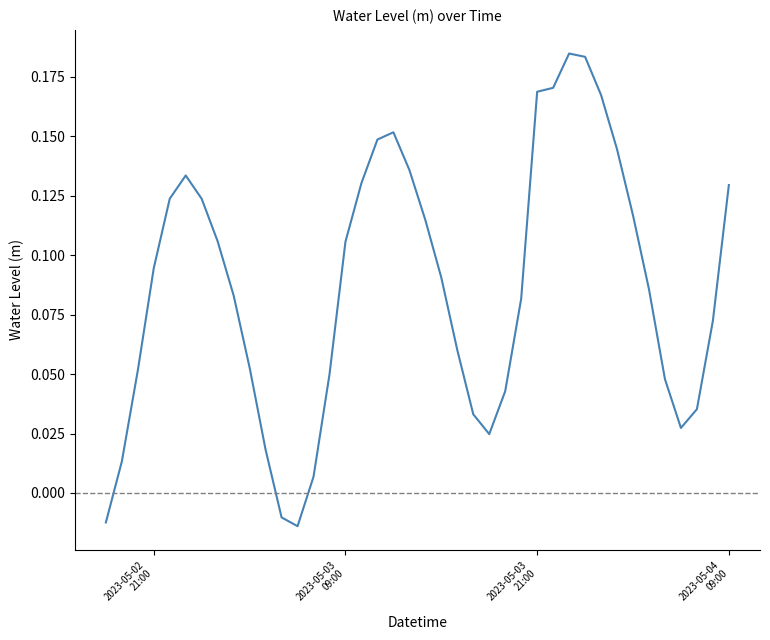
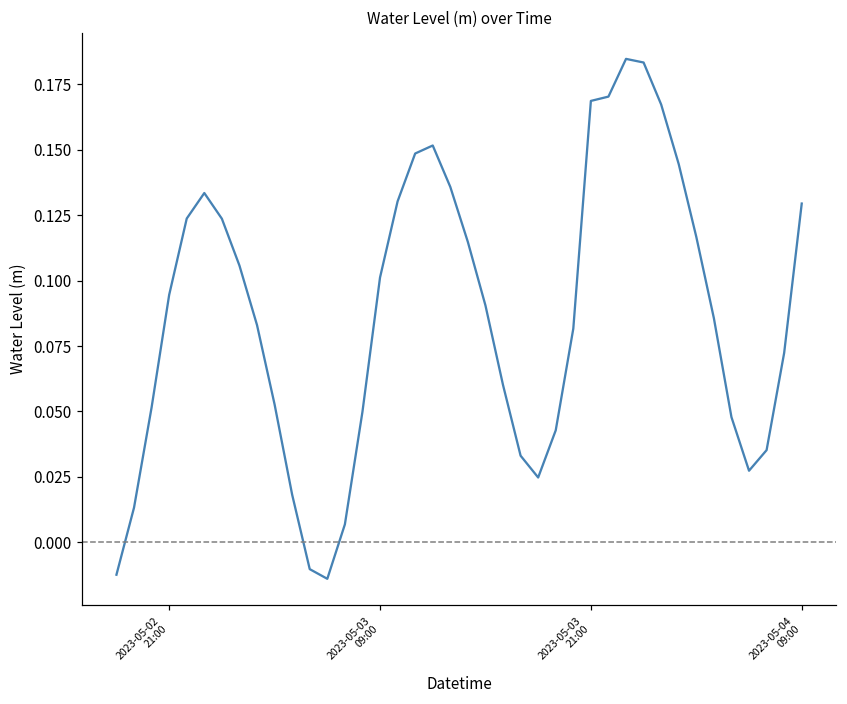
2023-05-03 09:00: 0.106 -> 0.101
